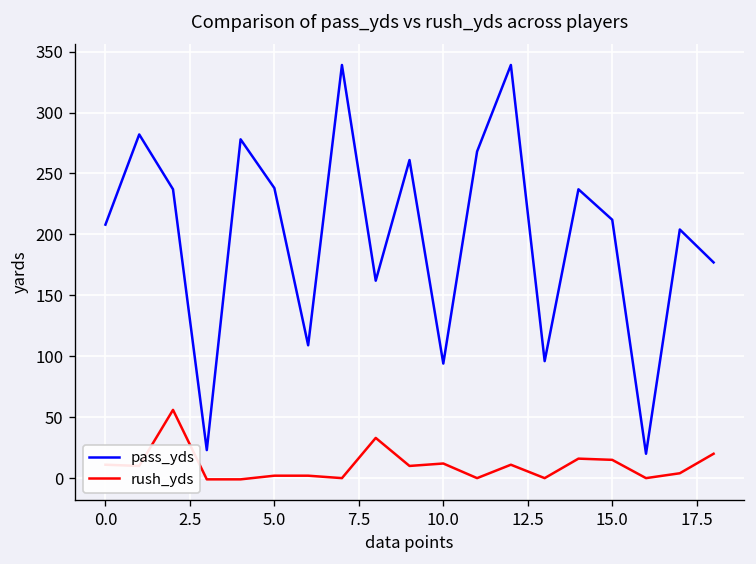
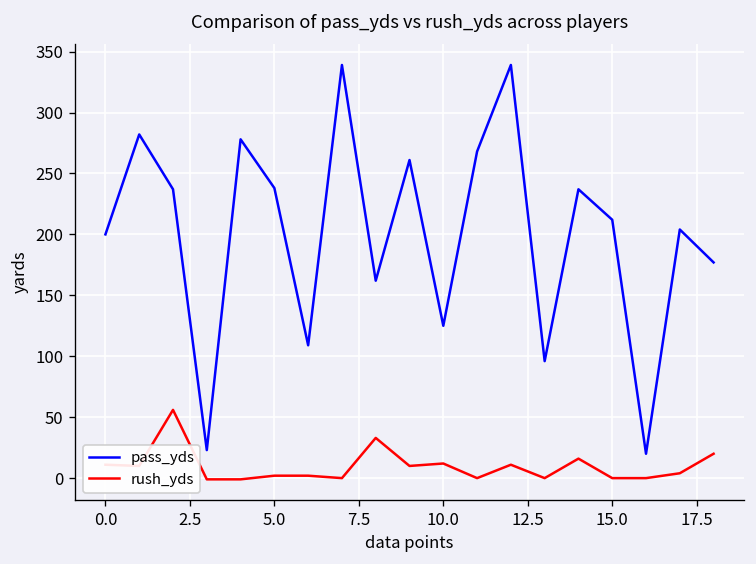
pass_yds, 0.0: 208 -> 200
pass_yds, 10.0: 94 -> 125
rush_yds, 15.0: 15 -> 0
